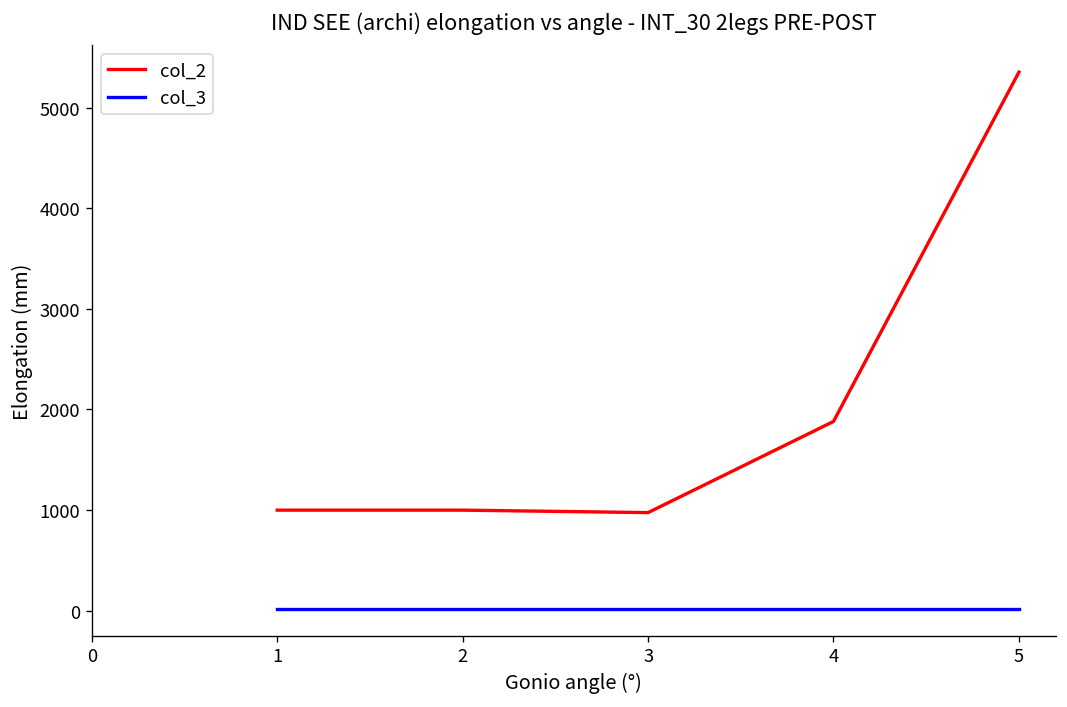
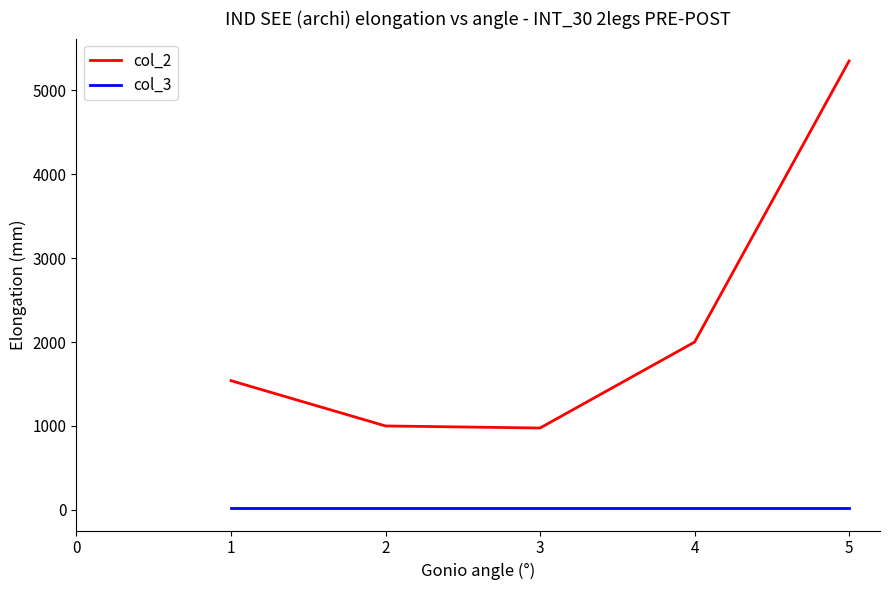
col_2, 1: 1000 -> 1500
col_2, 4: 1900 -> 2000
